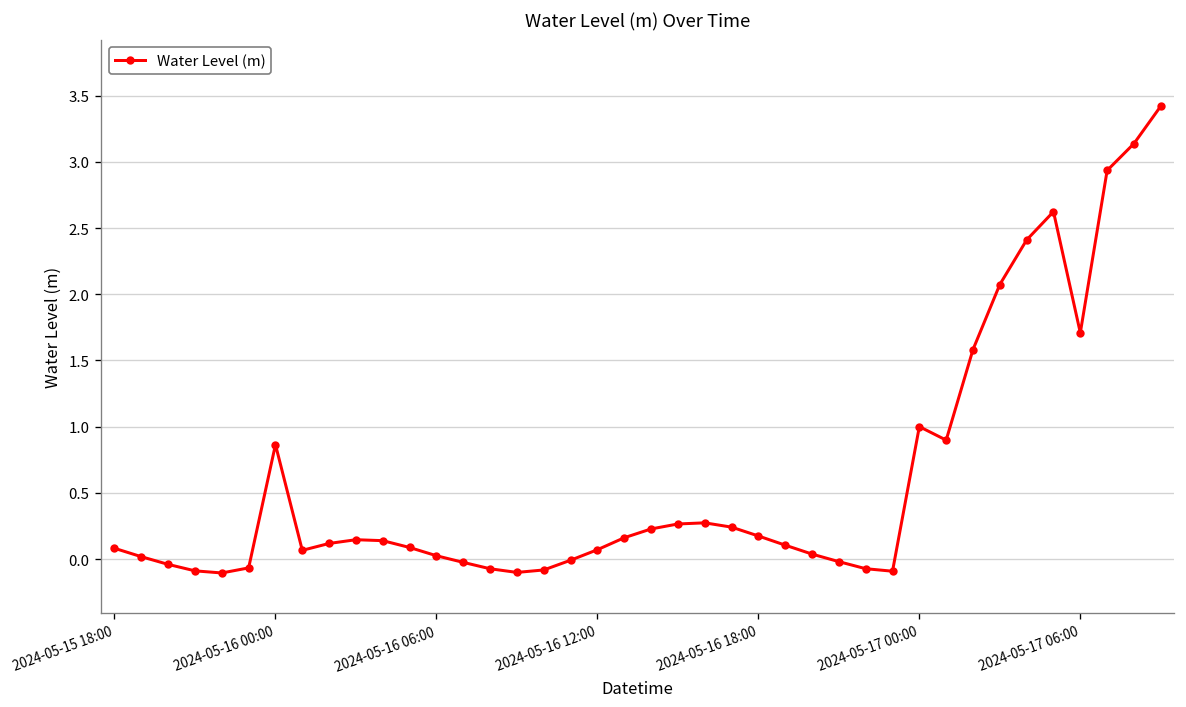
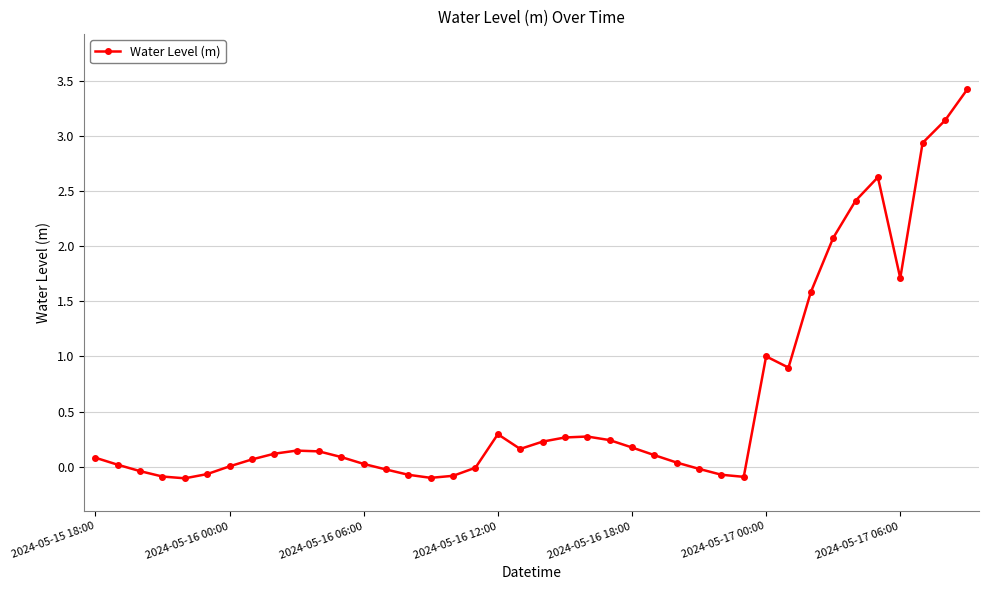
2024-05-16 00:00: 0.86 -> 0.00
2024-05-16 12:00: 0.07 -> 0.29
